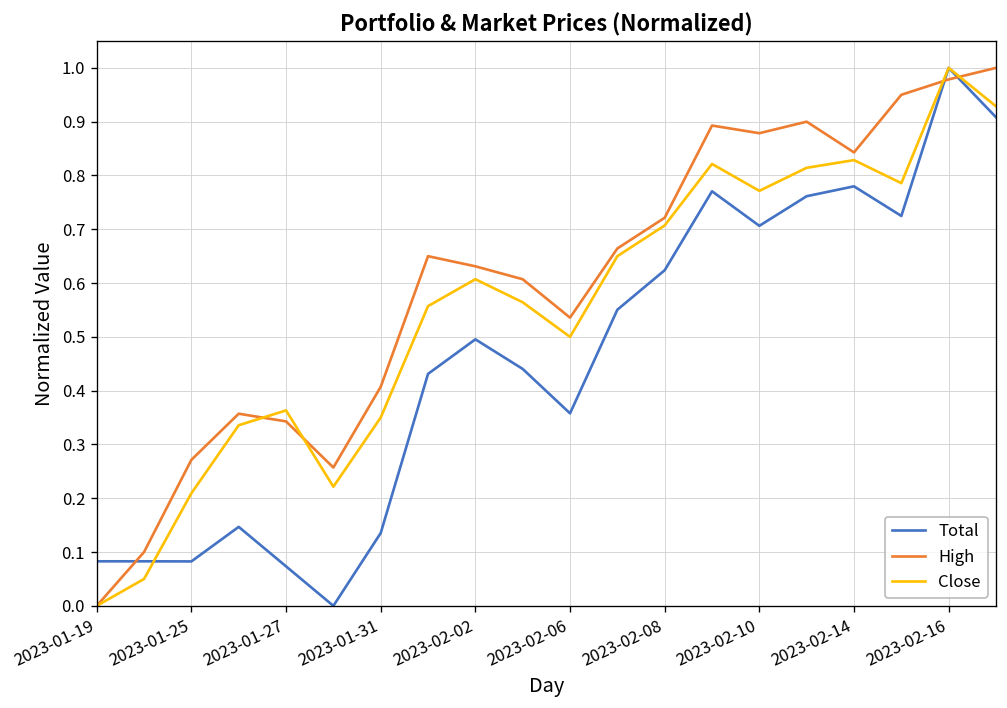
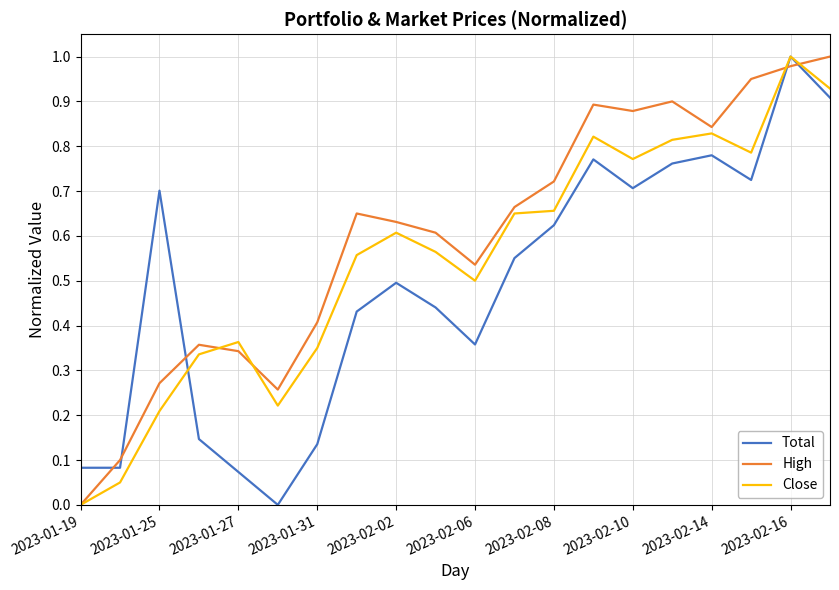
Total, 2023-01-25: 0.08 -> 0.70
Close, 2023-02-08: 0.71 -> 0.66
